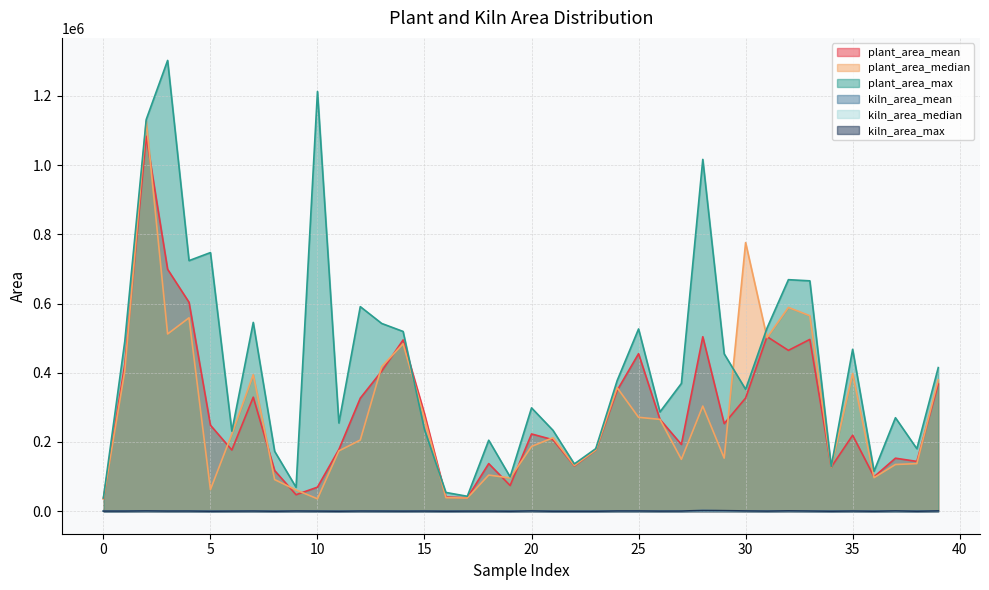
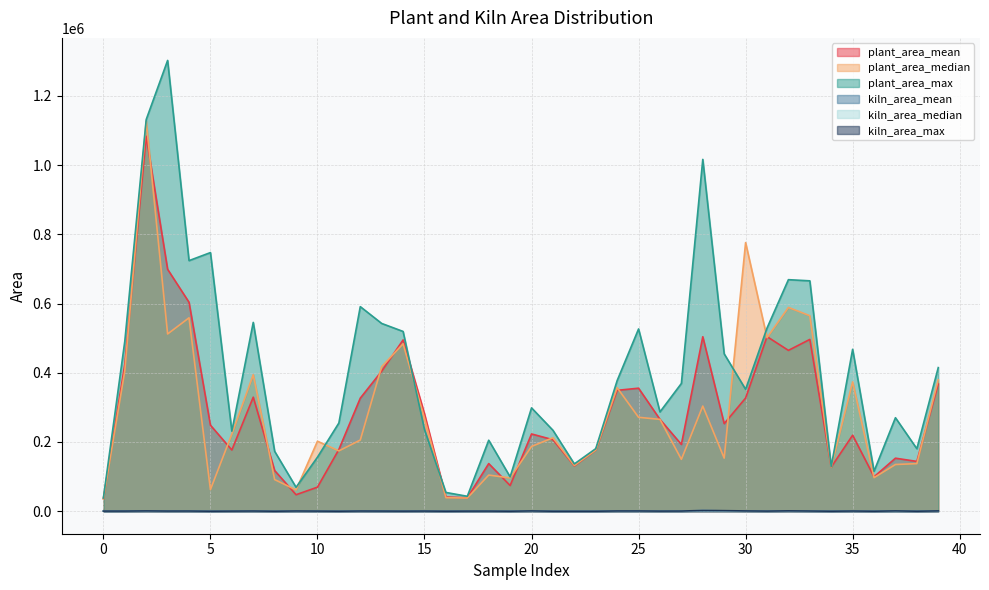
plant_area_median, 10: 40000 -> 200000
plant_area_max, 10: 1210000 -> 160000
plant_area_mean, 25: 460000 -> 360000
plant_area_median, 35: 400000 -> 370000
